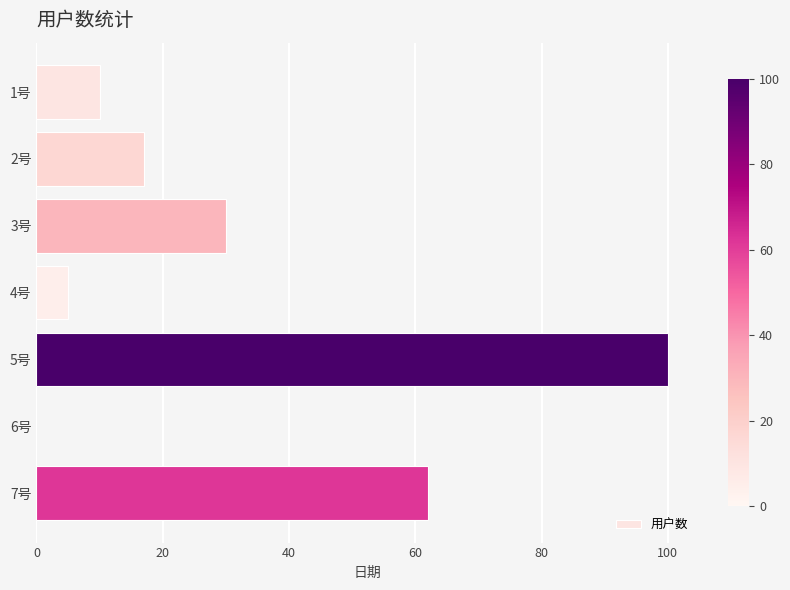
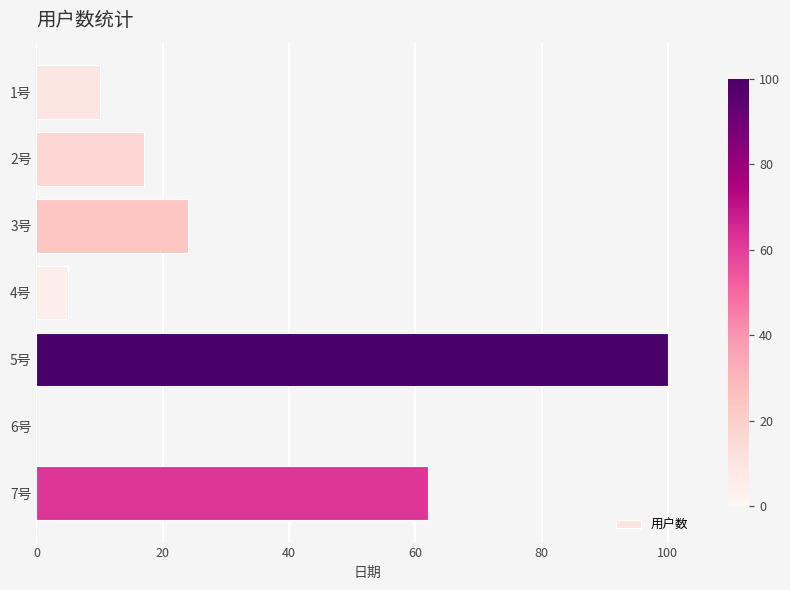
3号: 30 -> 24
